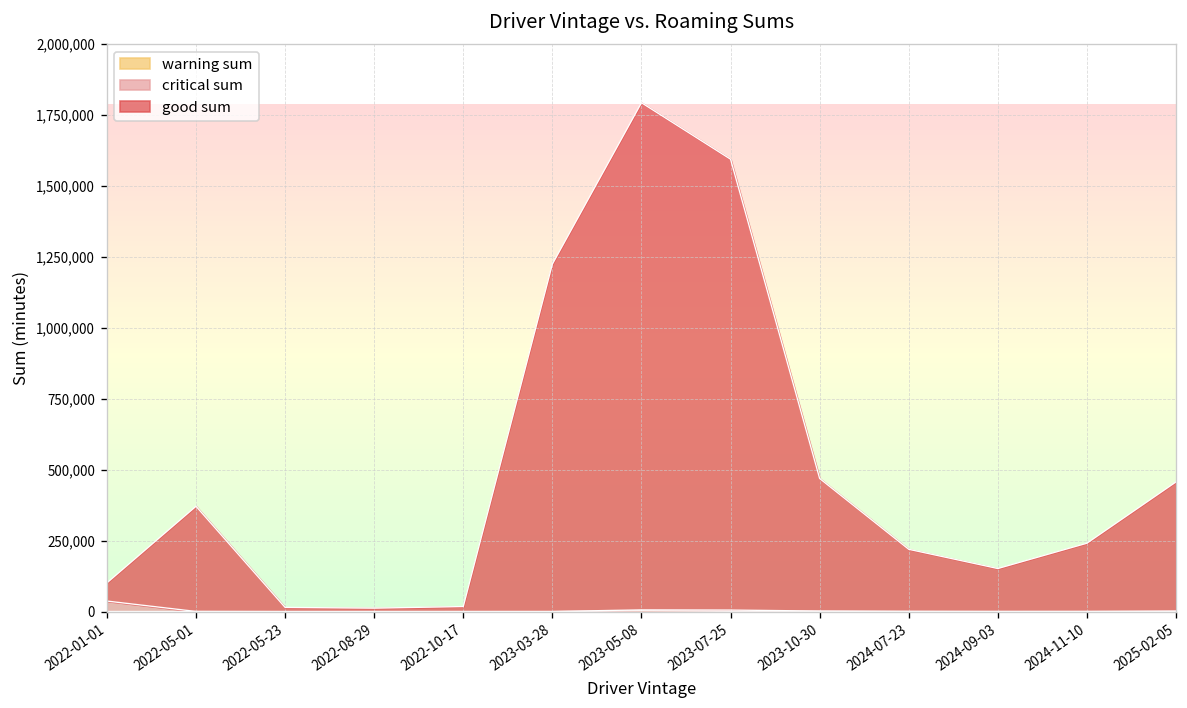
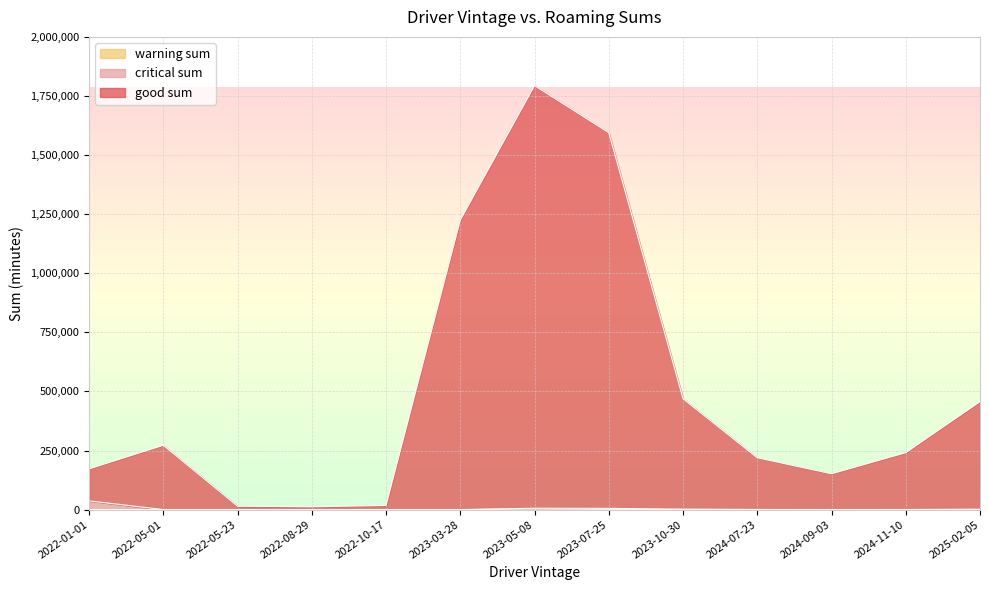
good sum, 2022-01-01: 60,000 -> 140,000
good sum, 2022-05-01: 370,000 -> 270,000
